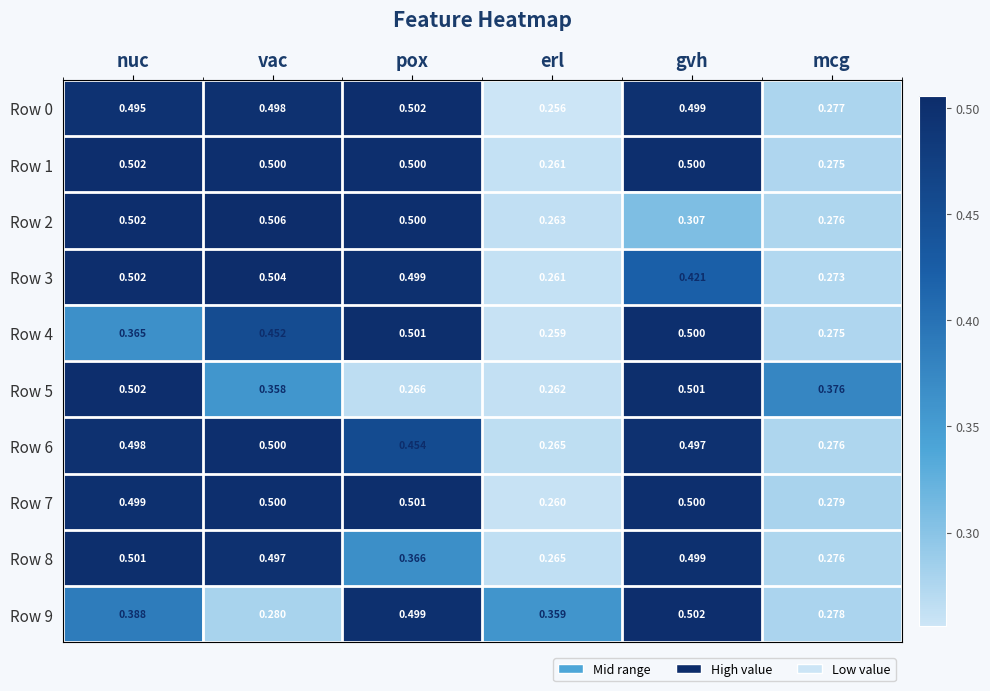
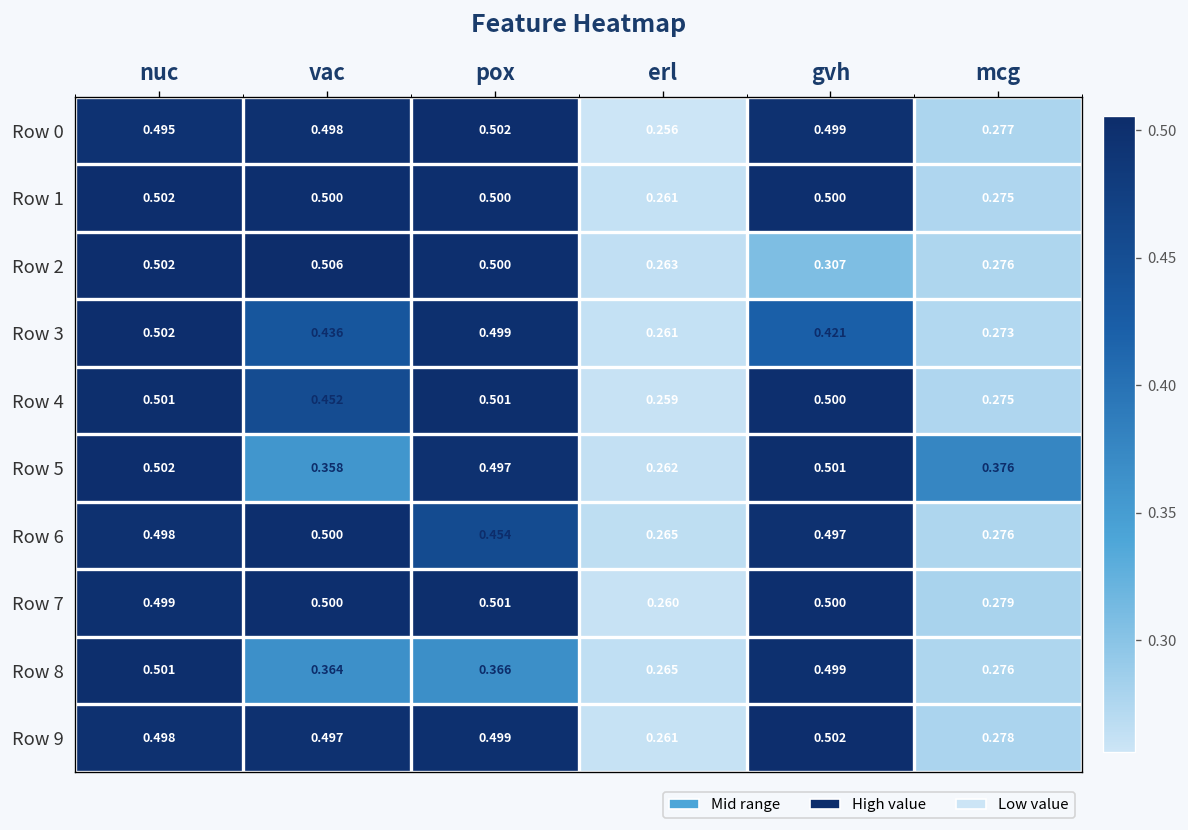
Row 3, vac: 0.504 -> 0.436
Row 4, nuc: 0.365 -> 0.501
Row 5, pox: 0.266 -> 0.497
Row 8, vac: 0.497 -> 0.364
Row 9, nuc: 0.388 -> 0.498
Row 9, vac: 0.280 -> 0.497
Row 9, erl: 0.359 -> 0.261
